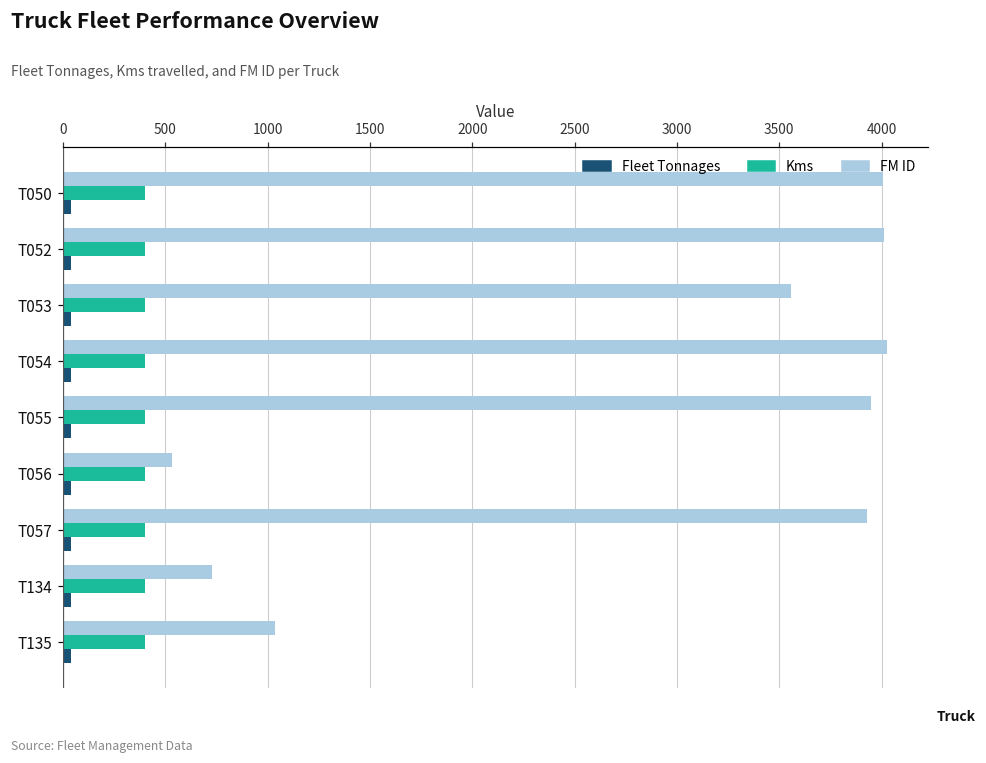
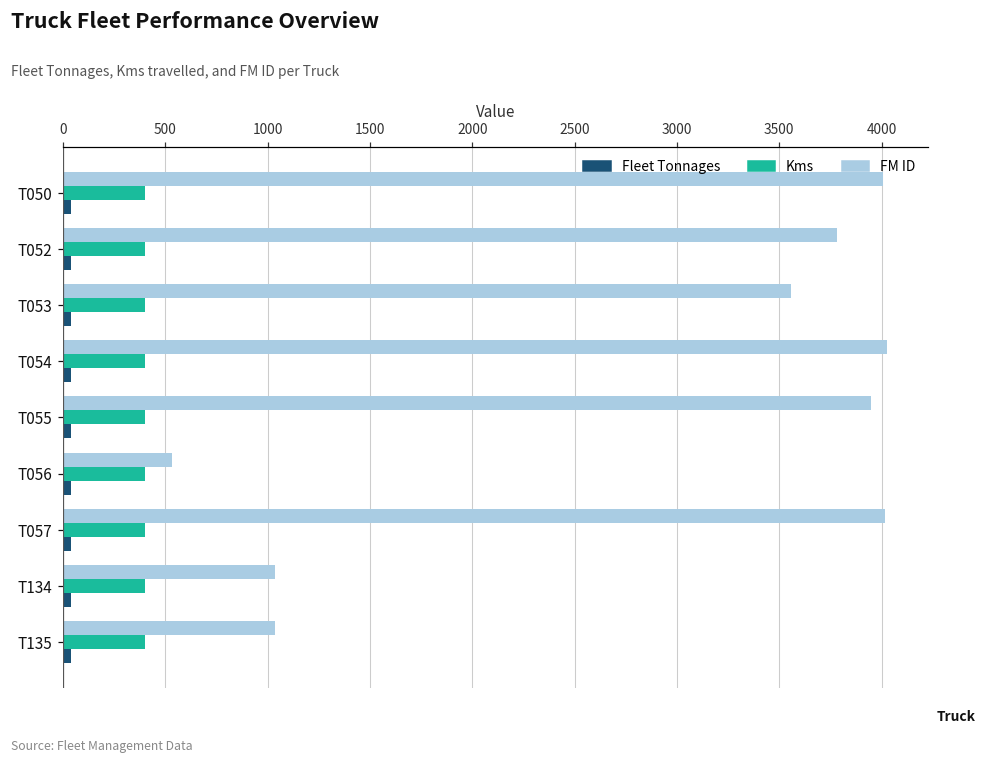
FM ID, T052: 4010 -> 3780
FM ID, T057: 3930 -> 4020
FM ID, T134: 730 -> 1040
